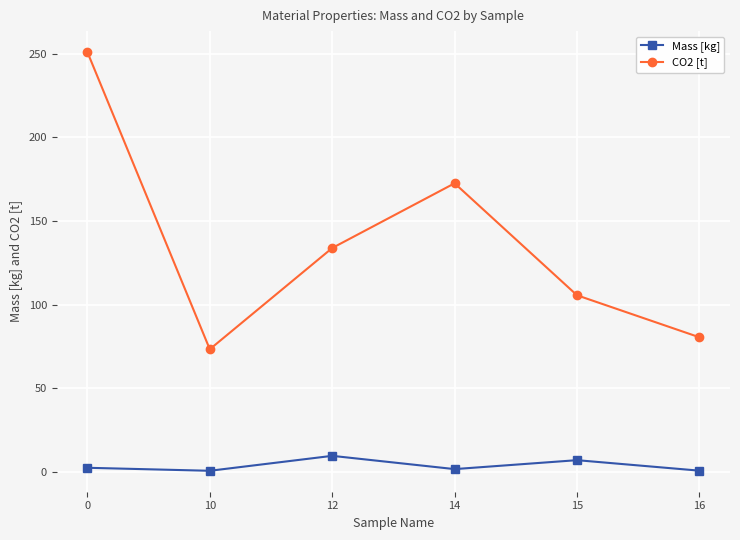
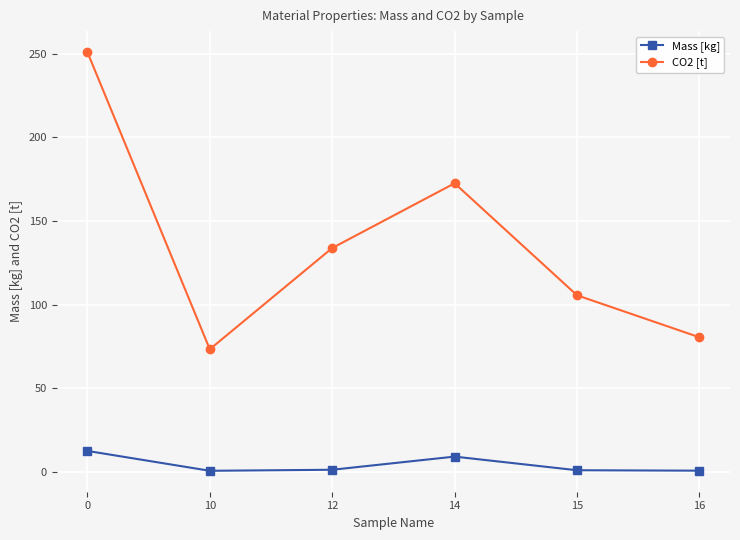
Mass [kg], 0: 3 -> 13
Mass [kg], 12: 10 -> 1
Mass [kg], 14: 2 -> 9
Mass [kg], 15: 7 -> 1
